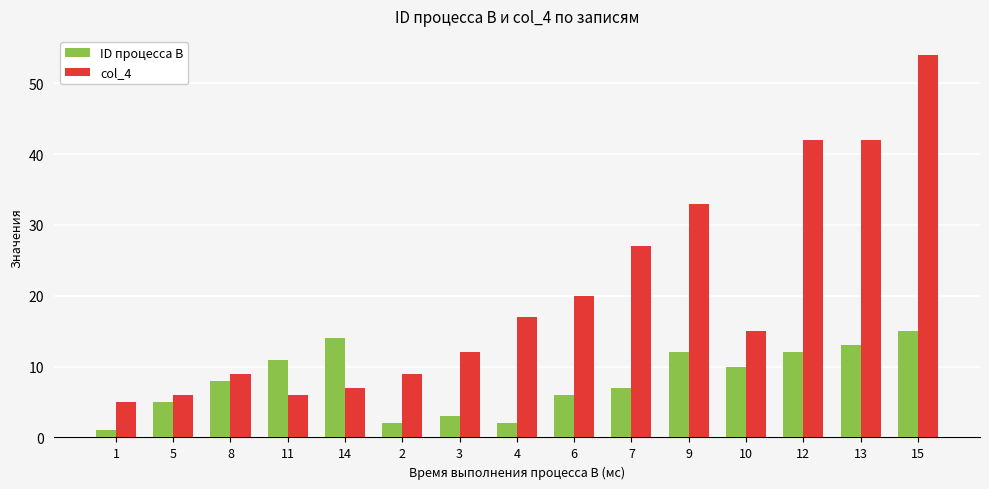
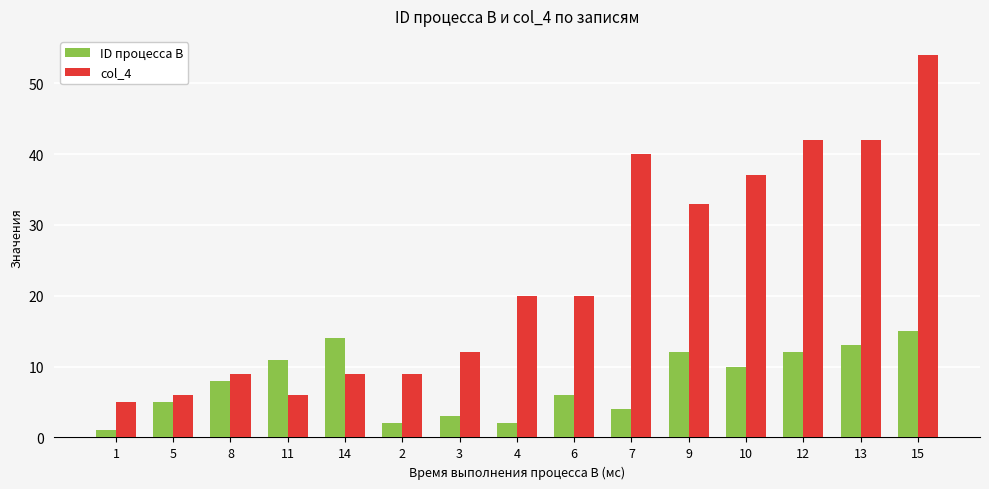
col_4, 14: 7 -> 9
col_4, 4: 17 -> 20
ID процесса B, 7: 7 -> 4
col_4, 7: 27 -> 40
col_4, 10: 15 -> 37
